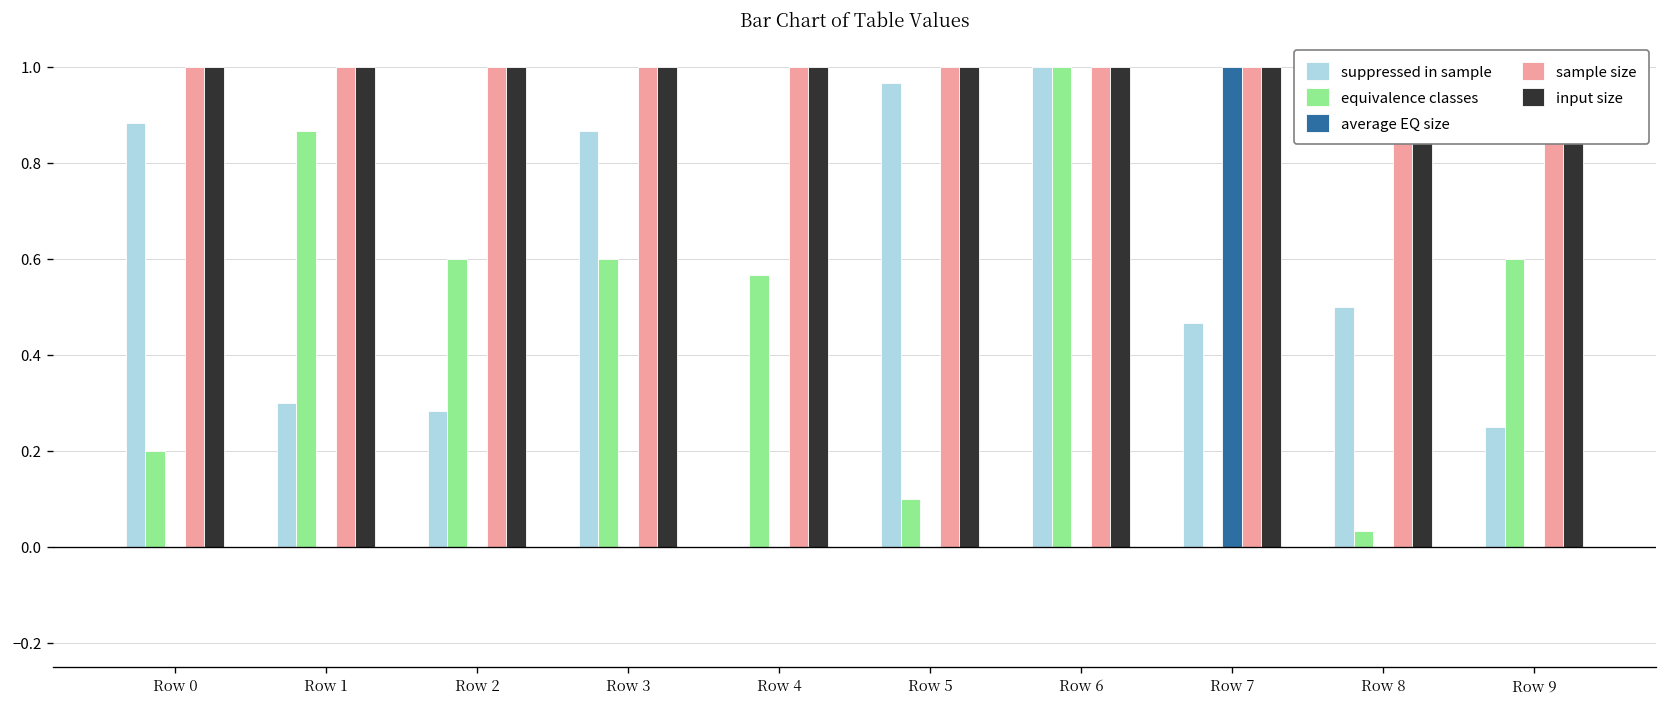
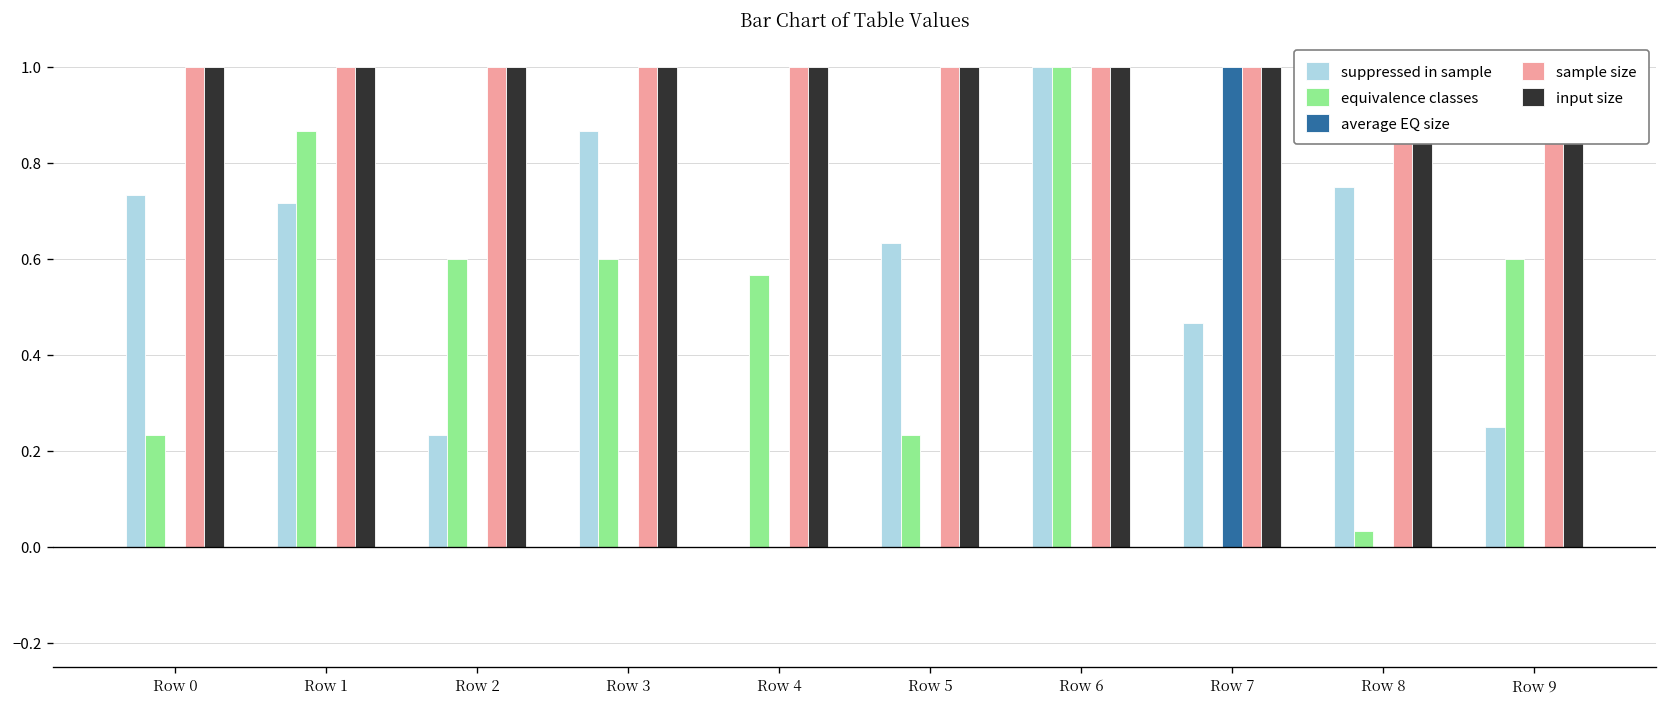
suppressed in sample, Row 0: 0.88 -> 0.73
equivalence classes, Row 0: 0.20 -> 0.23
suppressed in sample, Row 1: 0.30 -> 0.72
suppressed in sample, Row 2: 0.28 -> 0.23
suppressed in sample, Row 5: 0.97 -> 0.63
equivalence classes, Row 5: 0.10 -> 0.23
suppressed in sample, Row 8: 0.50 -> 0.75
